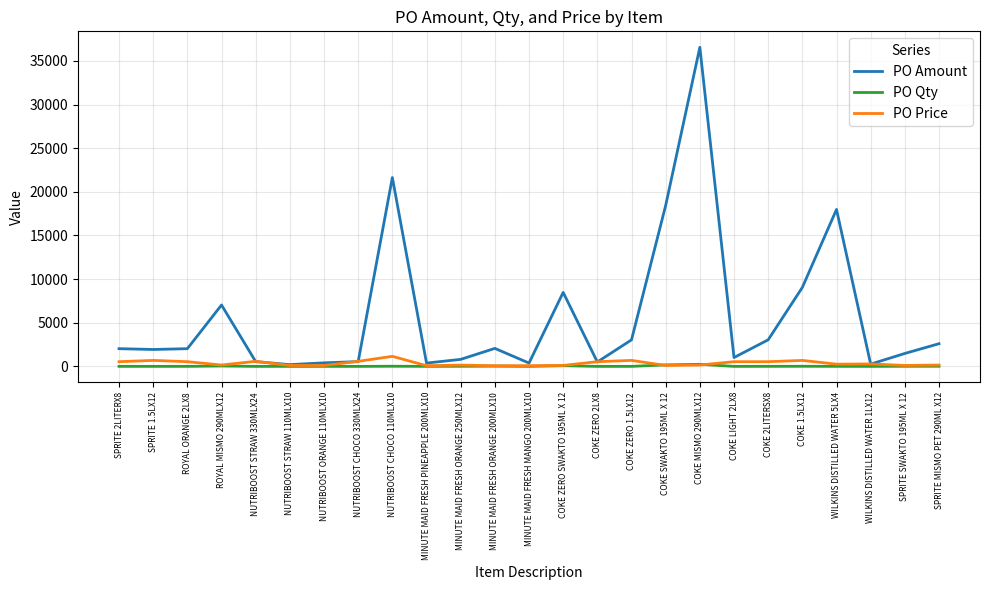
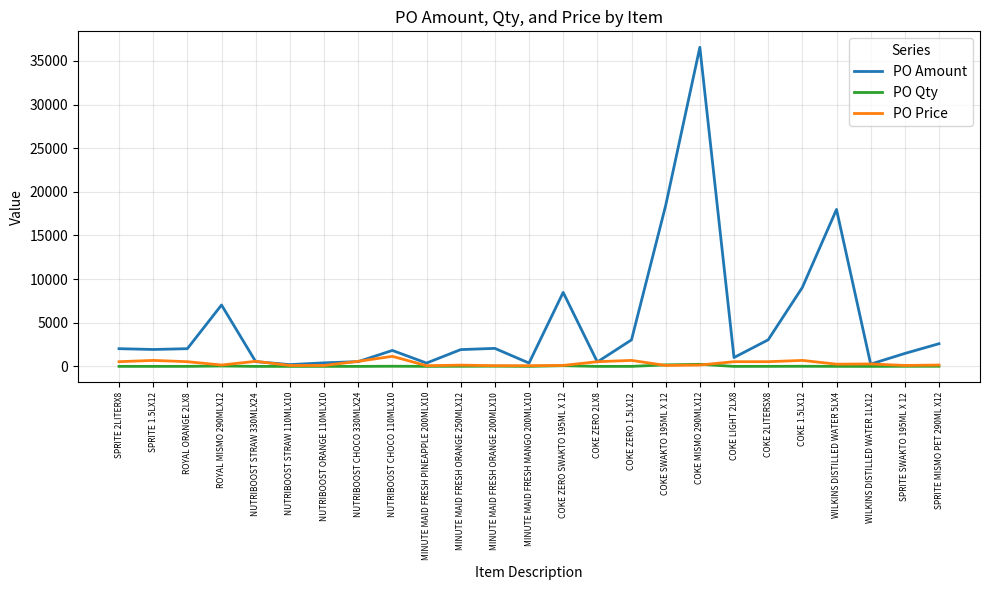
PO Amount, NUTRIBOOST CHOCO 110MLX10: 22000 -> 2000
PO Amount, MINUTE MAID FRESH ORANGE 250MLX12: 1000 -> 2000
